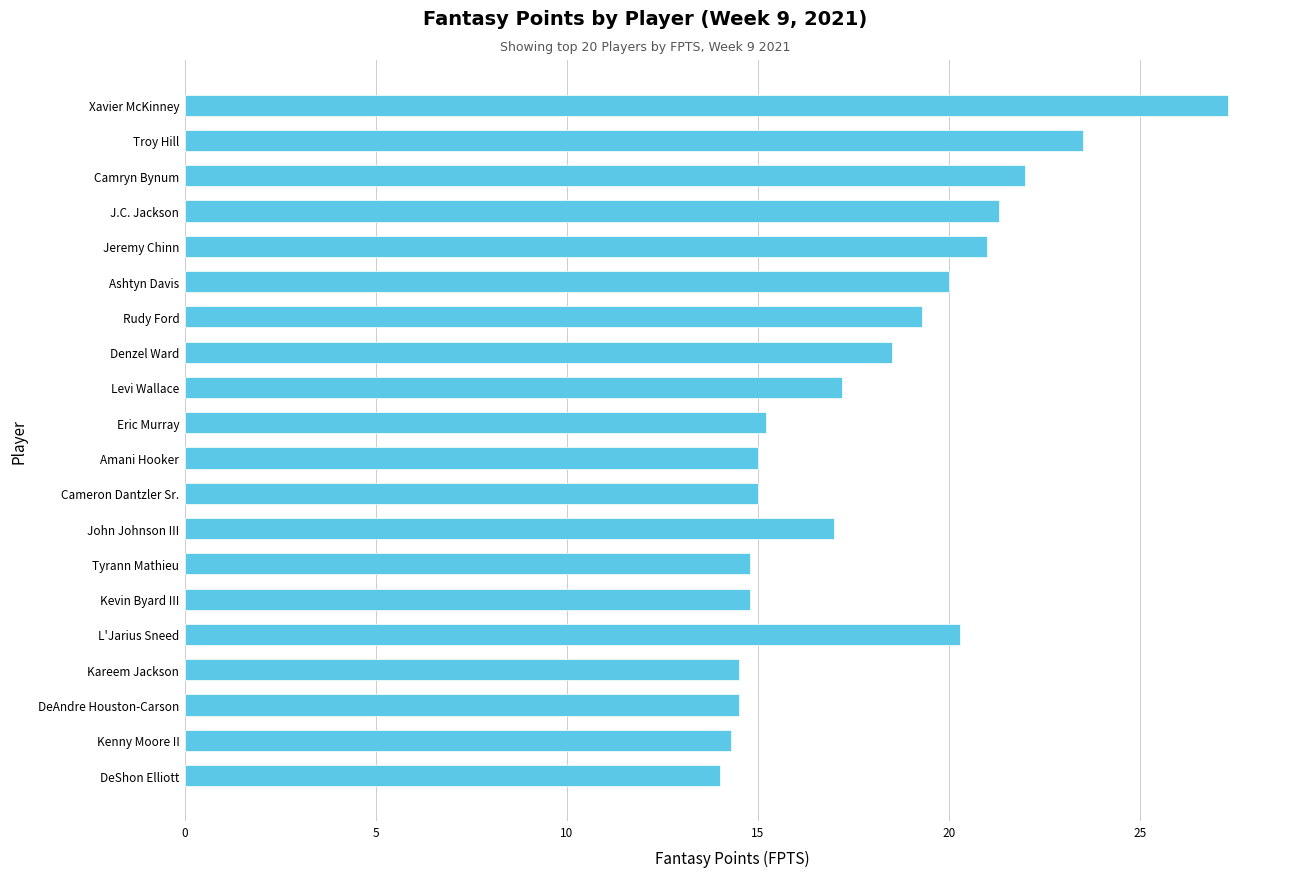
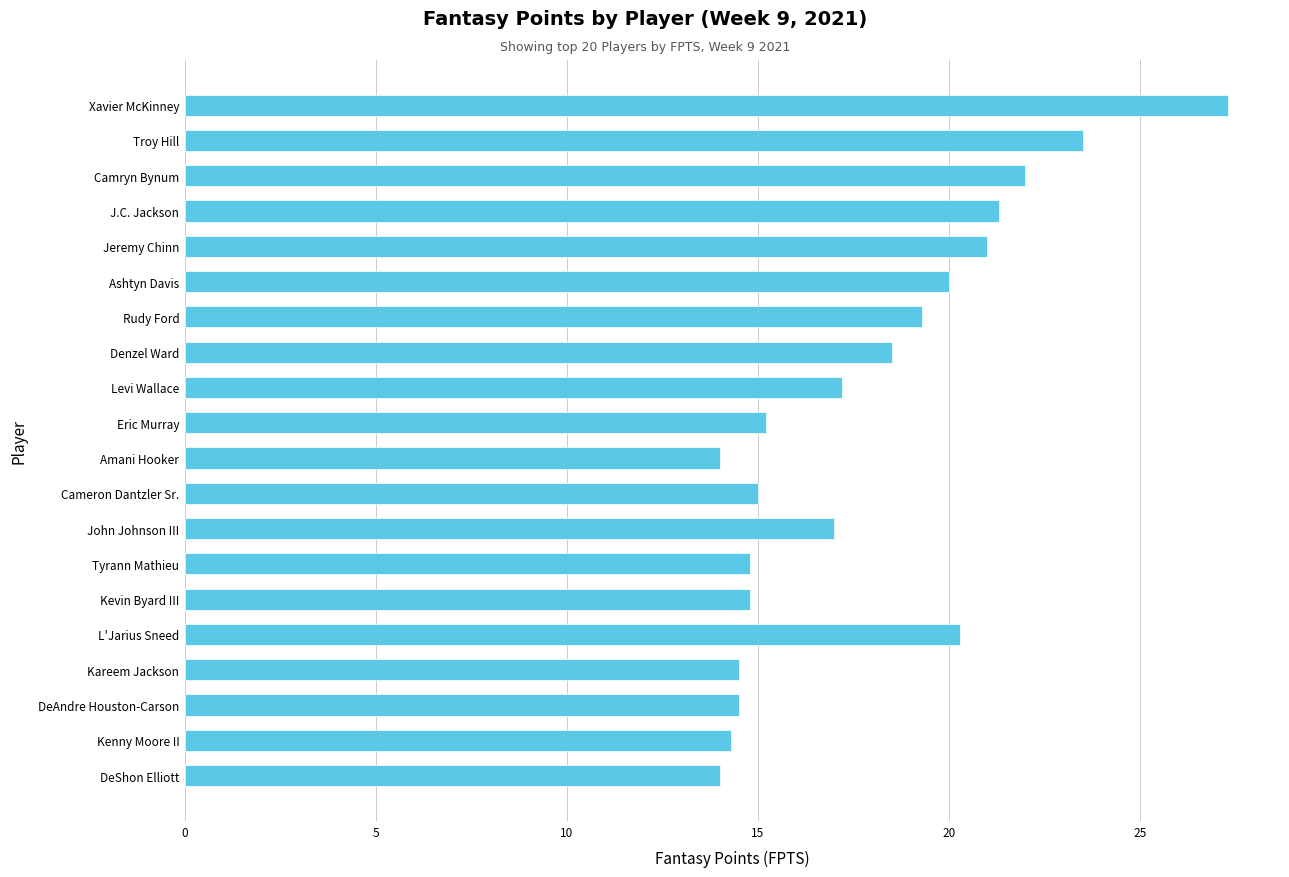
Amani Hooker: 15 -> 14
